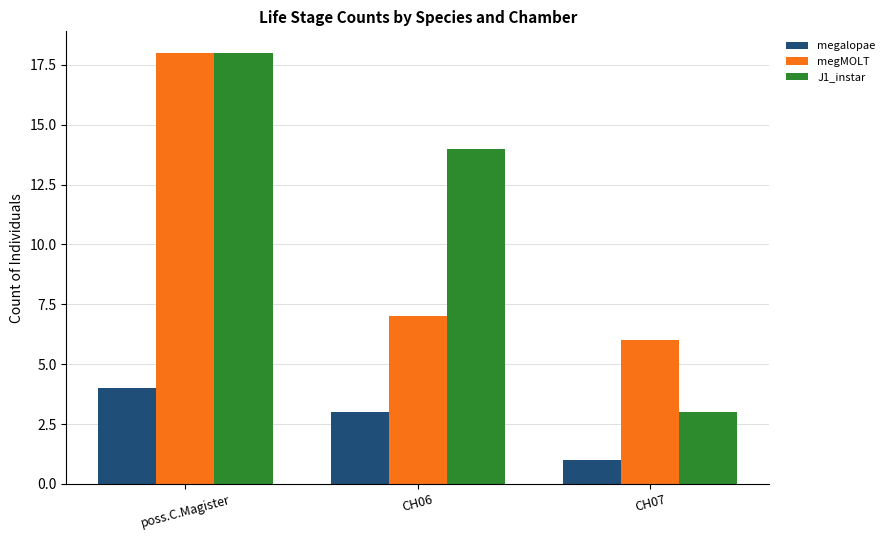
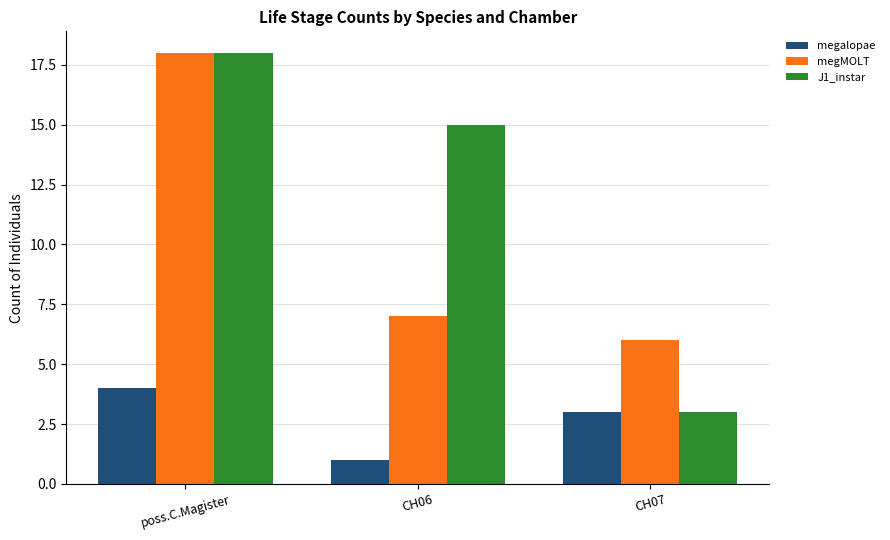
megalopae, CH06: 3 -> 1
J1_instar, CH06: 14 -> 15
megalopae, CH07: 1 -> 3
